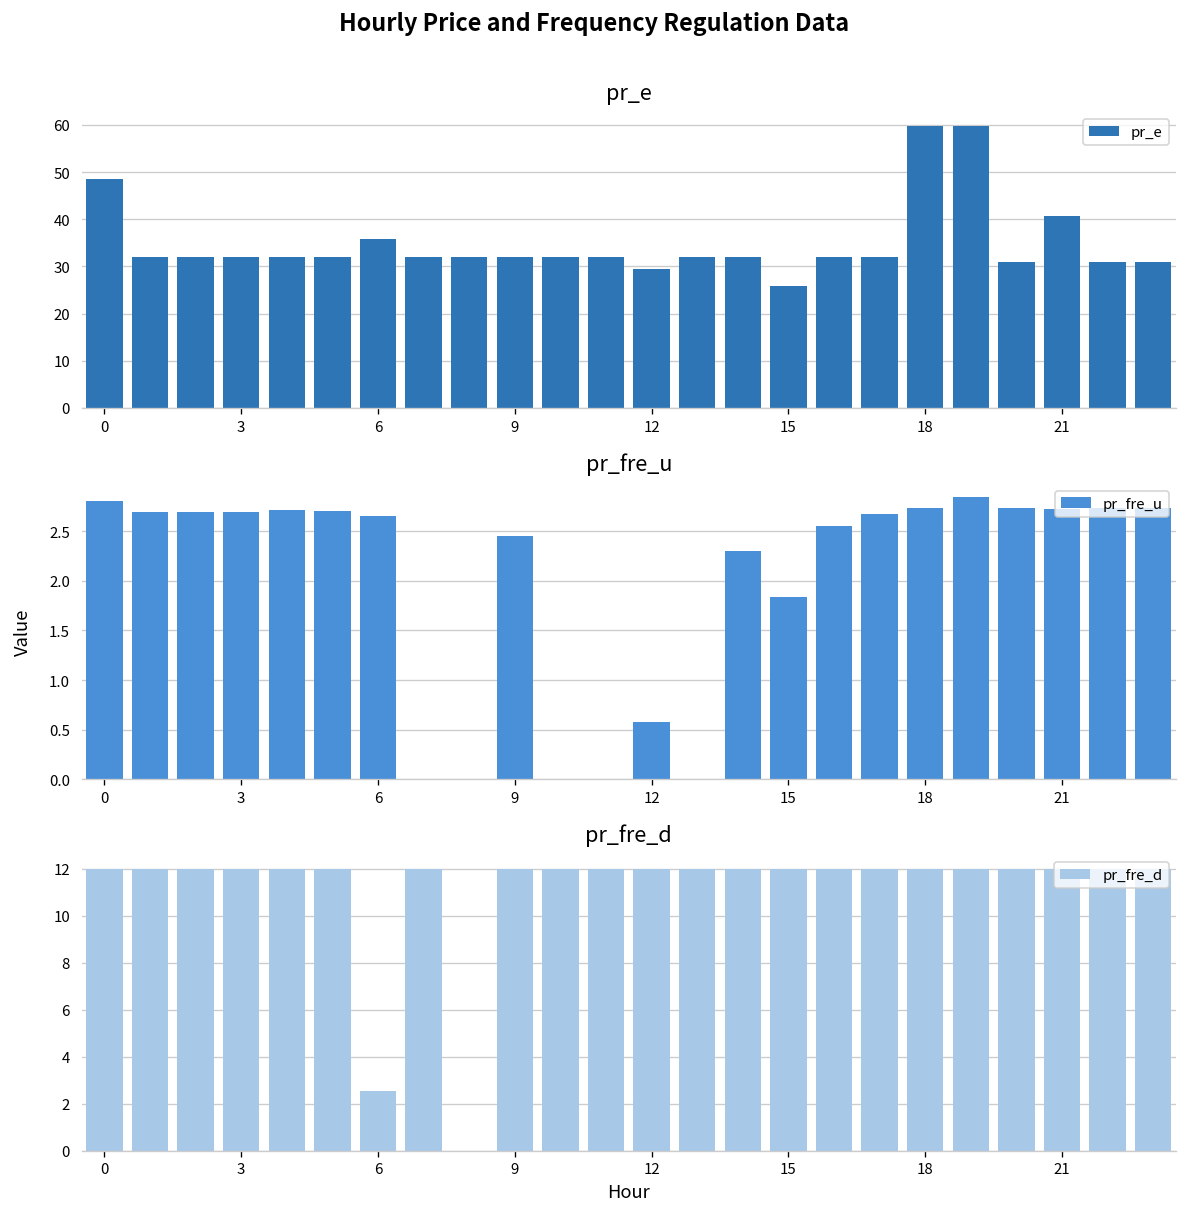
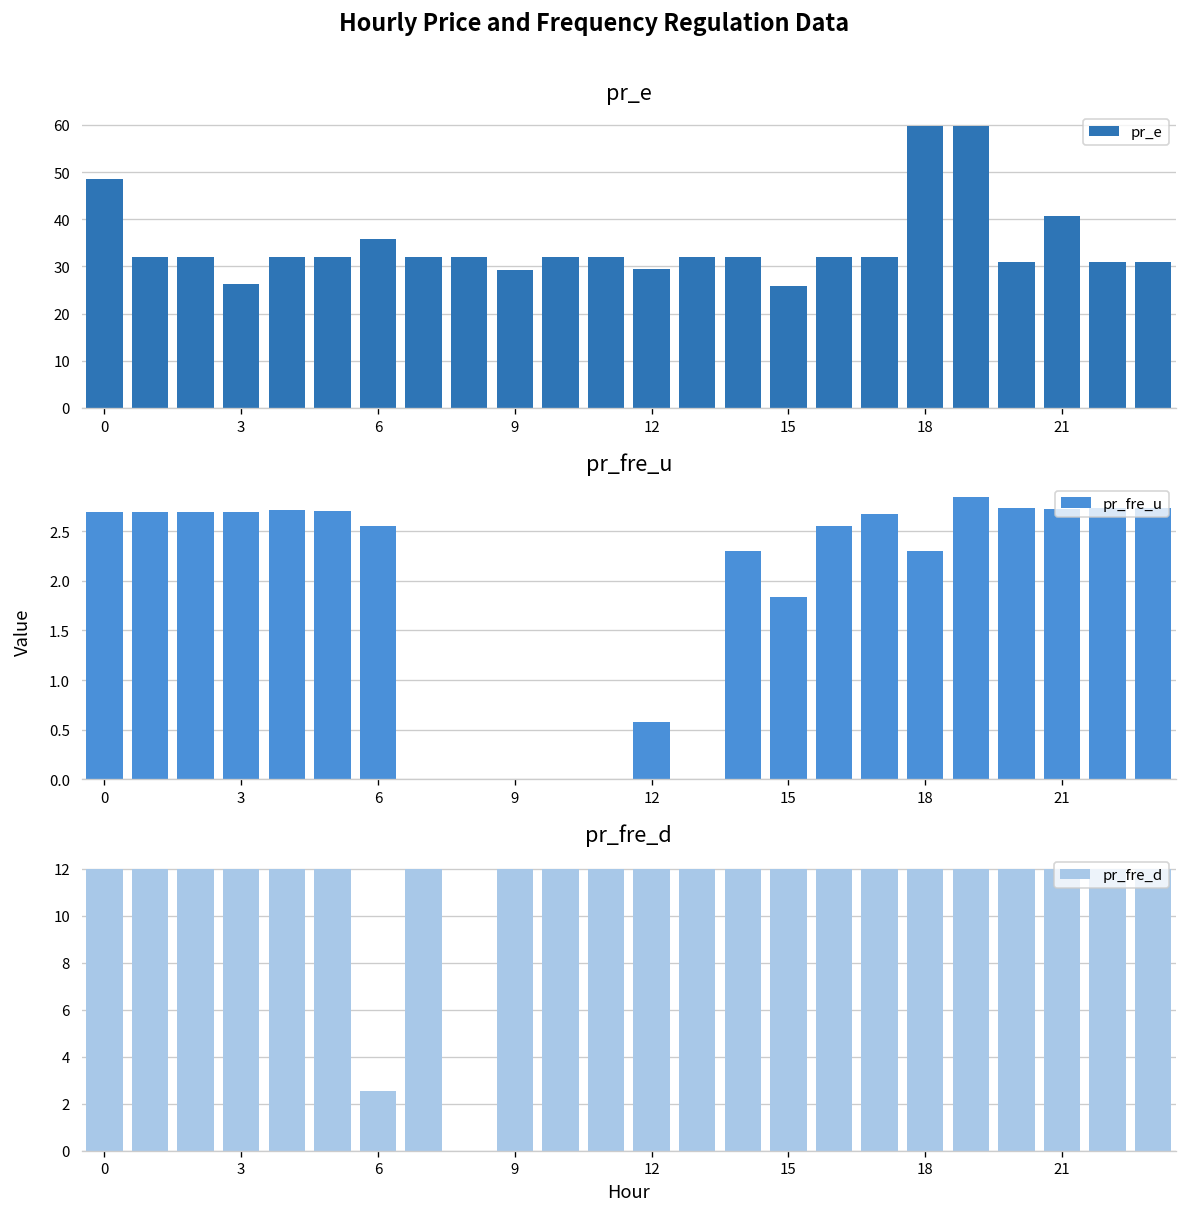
pr_e, 3: 32 -> 26
pr_e, 9: 32 -> 29
pr_fre_u, 0: 2.8 -> 2.7
pr_fre_u, 6: 2.7 -> 2.5
pr_fre_u, 9: 2.5 -> 0.0
pr_fre_u, 18: 2.7 -> 2.3
